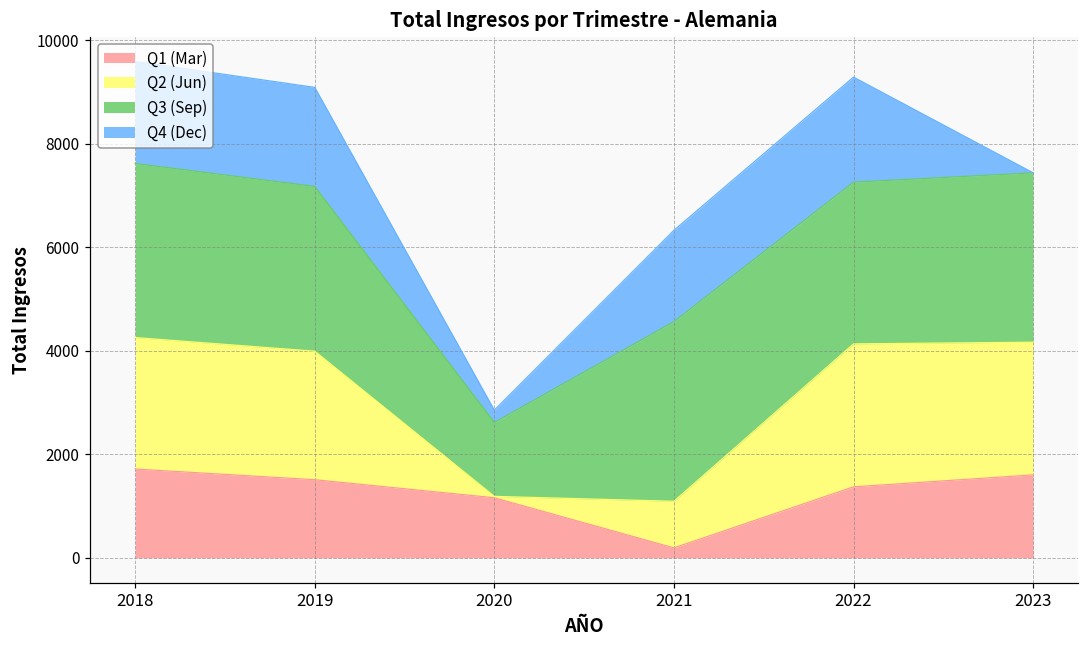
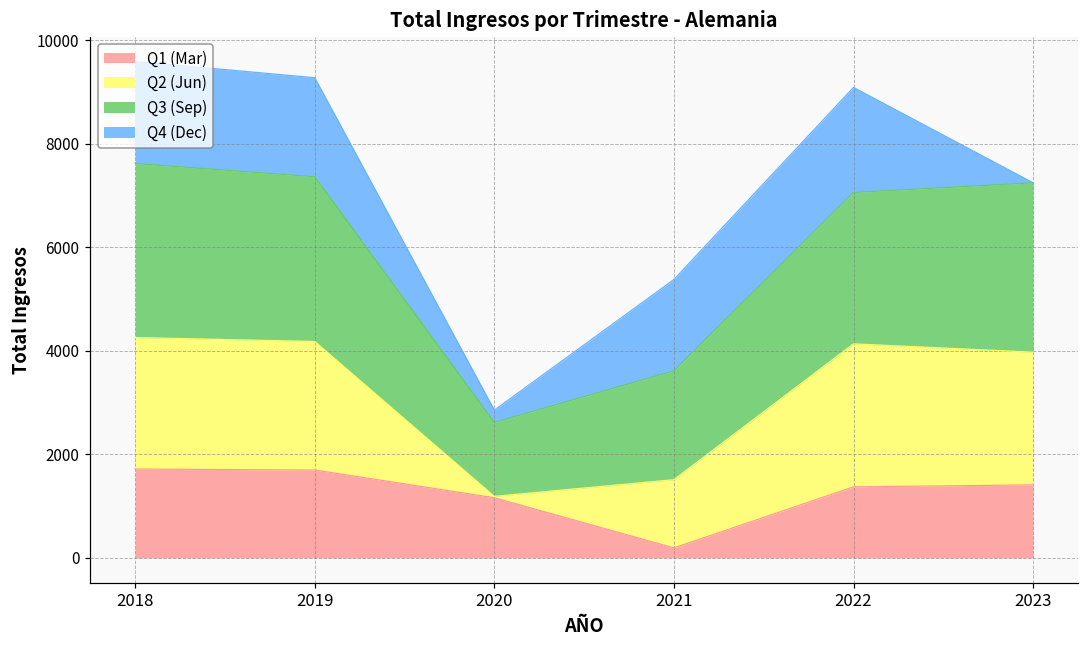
Q1 (Mar), 2019: 1500 -> 1700
Q2 (Jun), 2021: 900 -> 1300
Q3 (Sep), 2021: 3500 -> 2100
Q3 (Sep), 2022: 3100 -> 2900
Q1 (Mar), 2023: 1600 -> 1400
